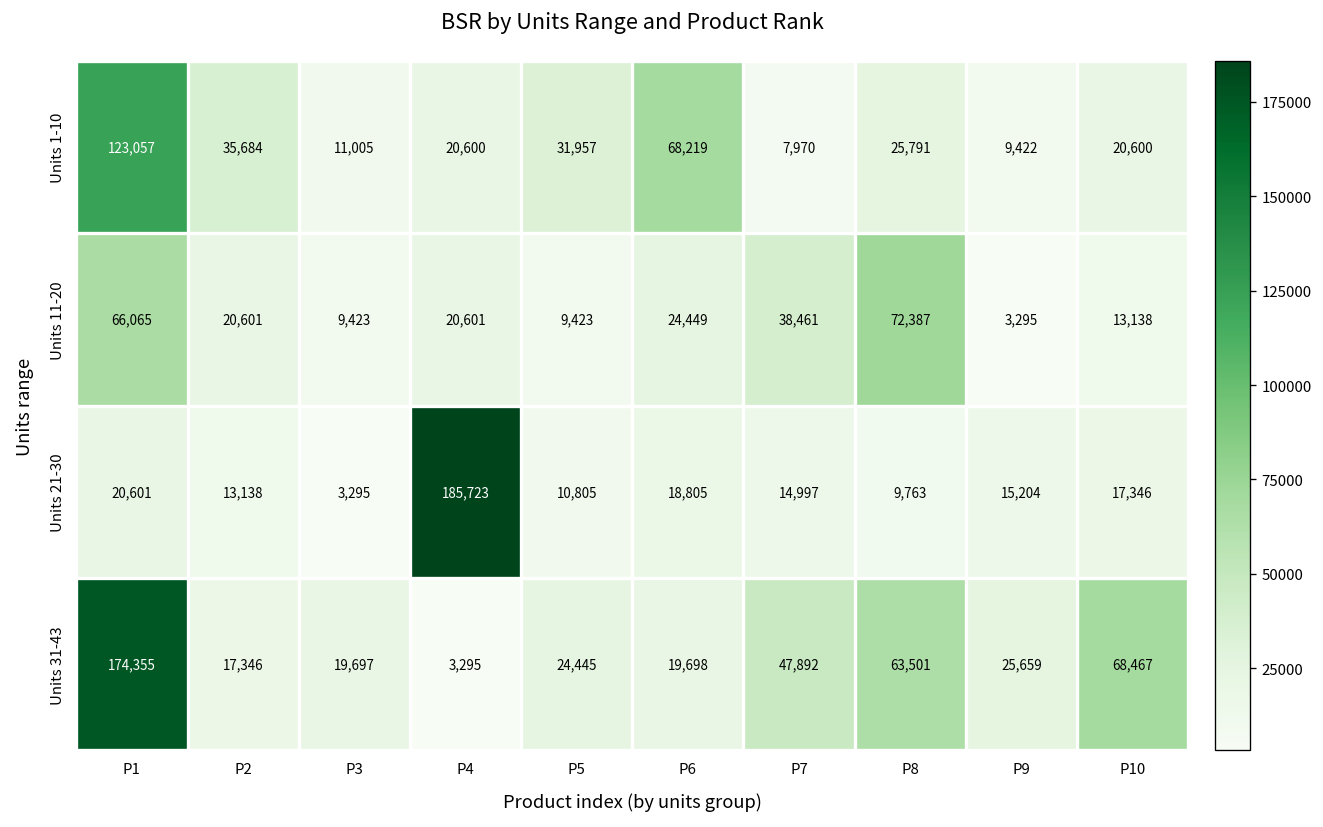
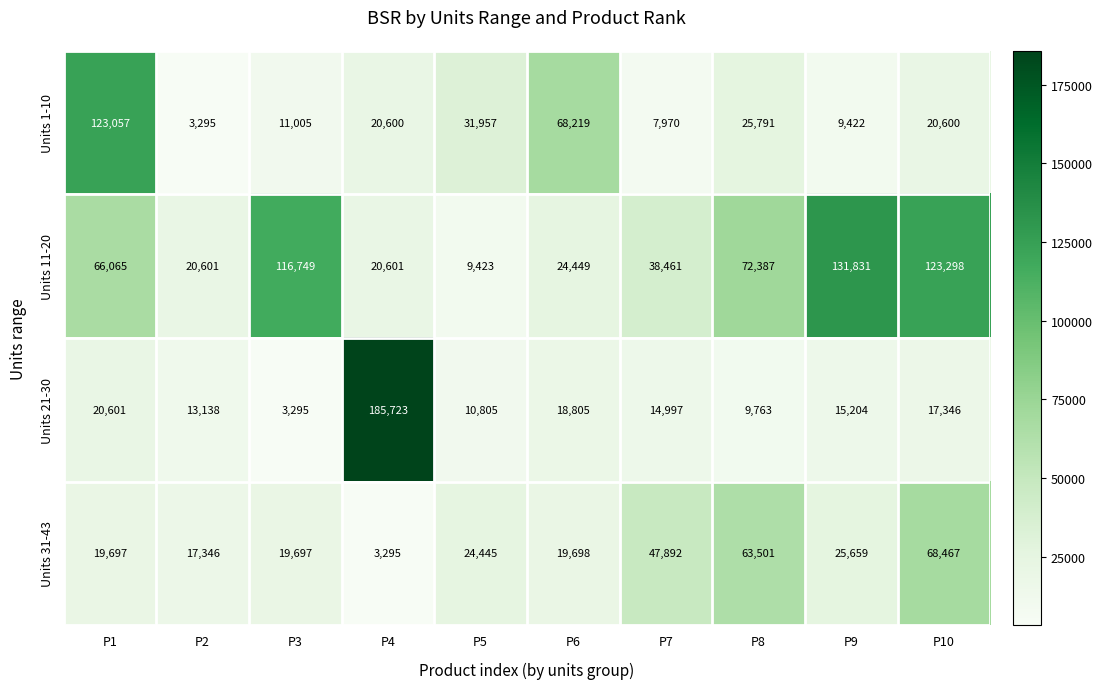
Units 1-10, P2: 35,684 -> 3,295
Units 11-20, P3: 9,423 -> 116,749
Units 11-20, P9: 3,295 -> 131,831
Units 11-20, P10: 13,138 -> 123,298
Units 31-43, P1: 174,355 -> 19,697
